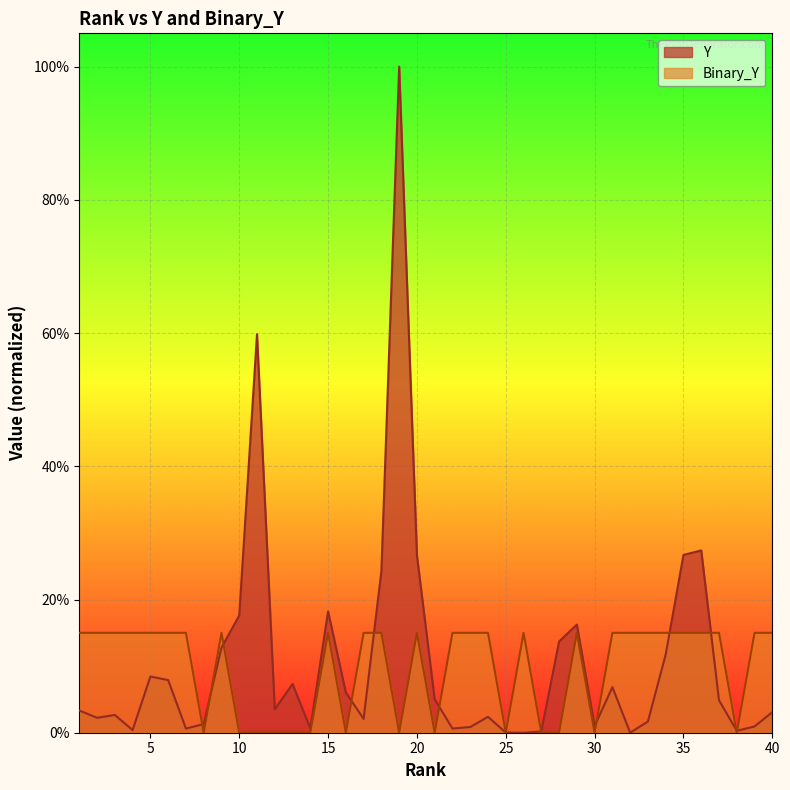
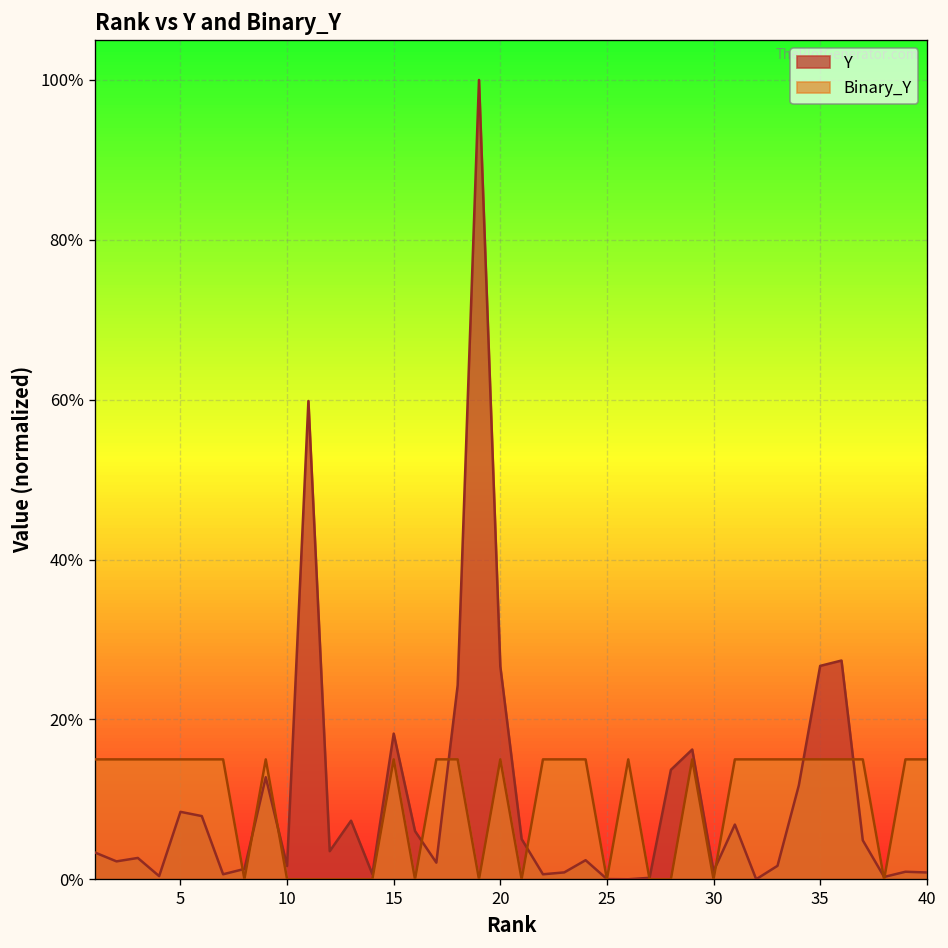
Y, 10: 18% -> 2%
Y, 40: 3% -> 1%
